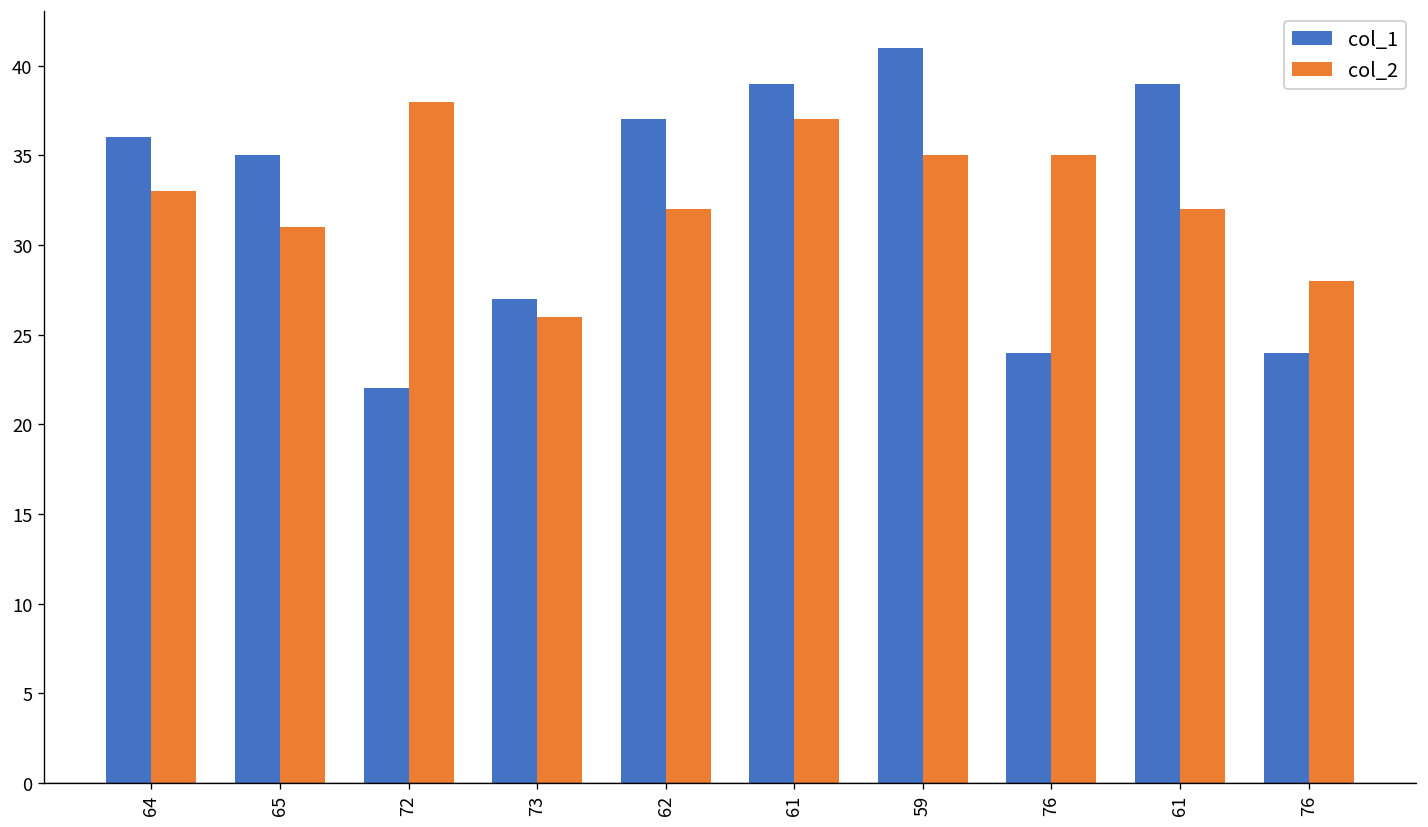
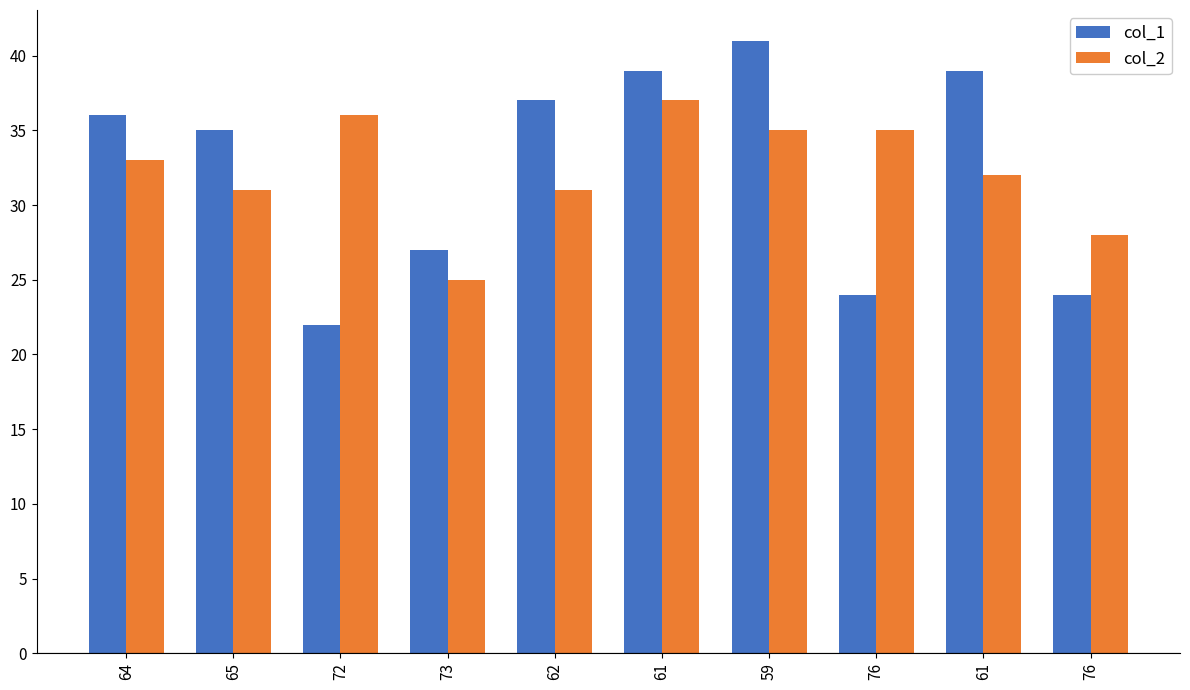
col_2, 72: 38 -> 36
col_2, 73: 26 -> 25
col_2, 62: 32 -> 31
